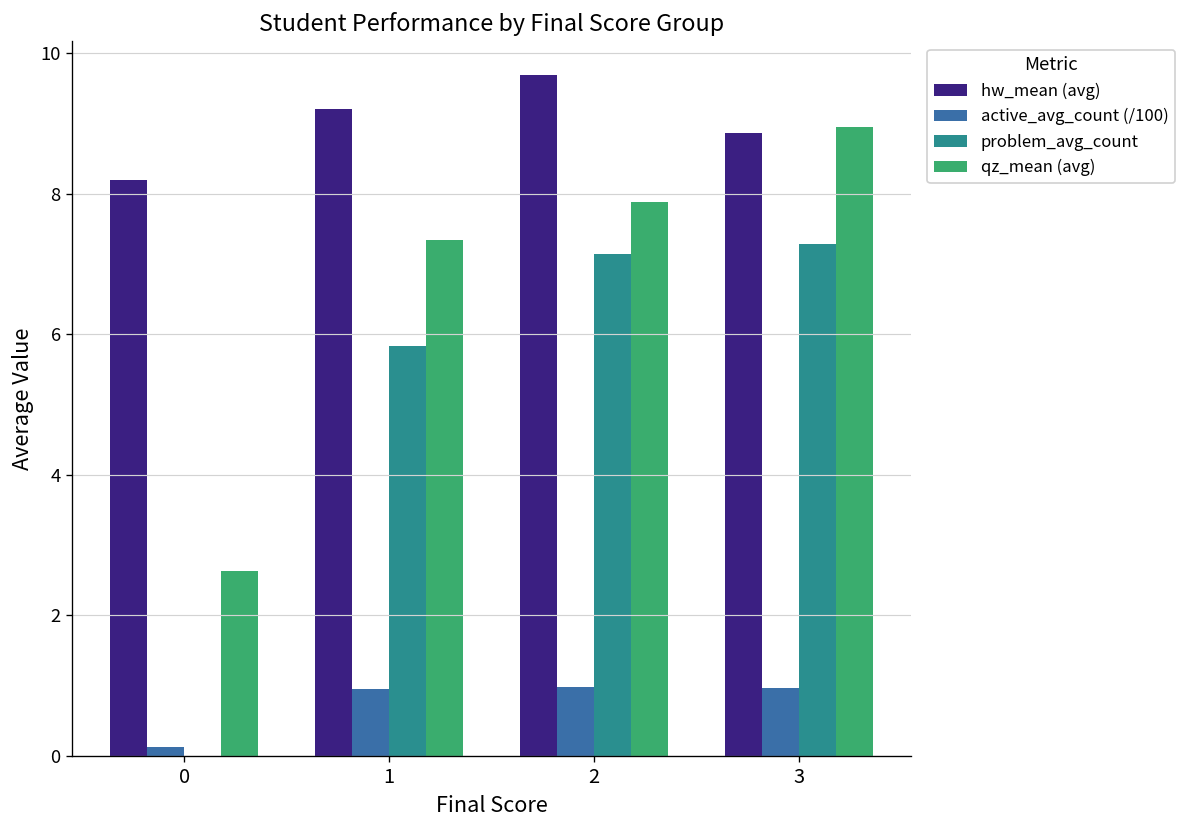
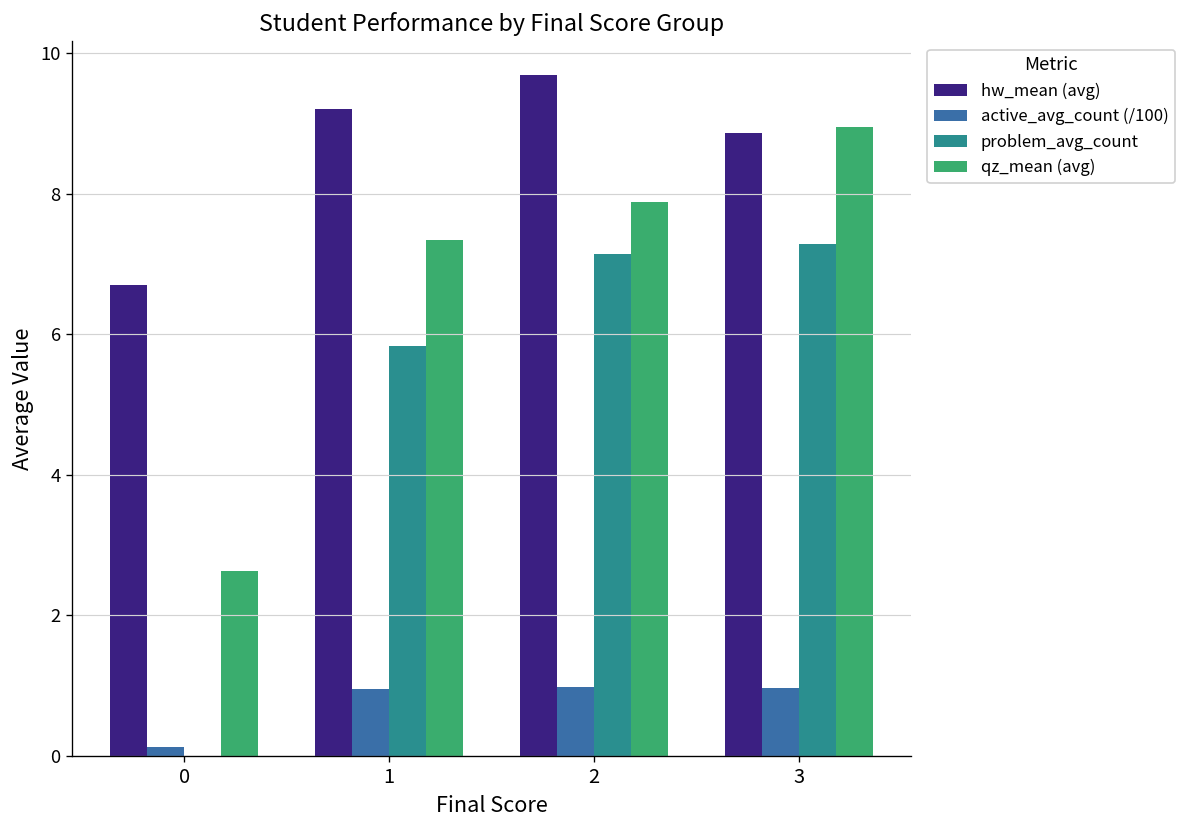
hw_mean (avg), 0: 8.2 -> 6.7
